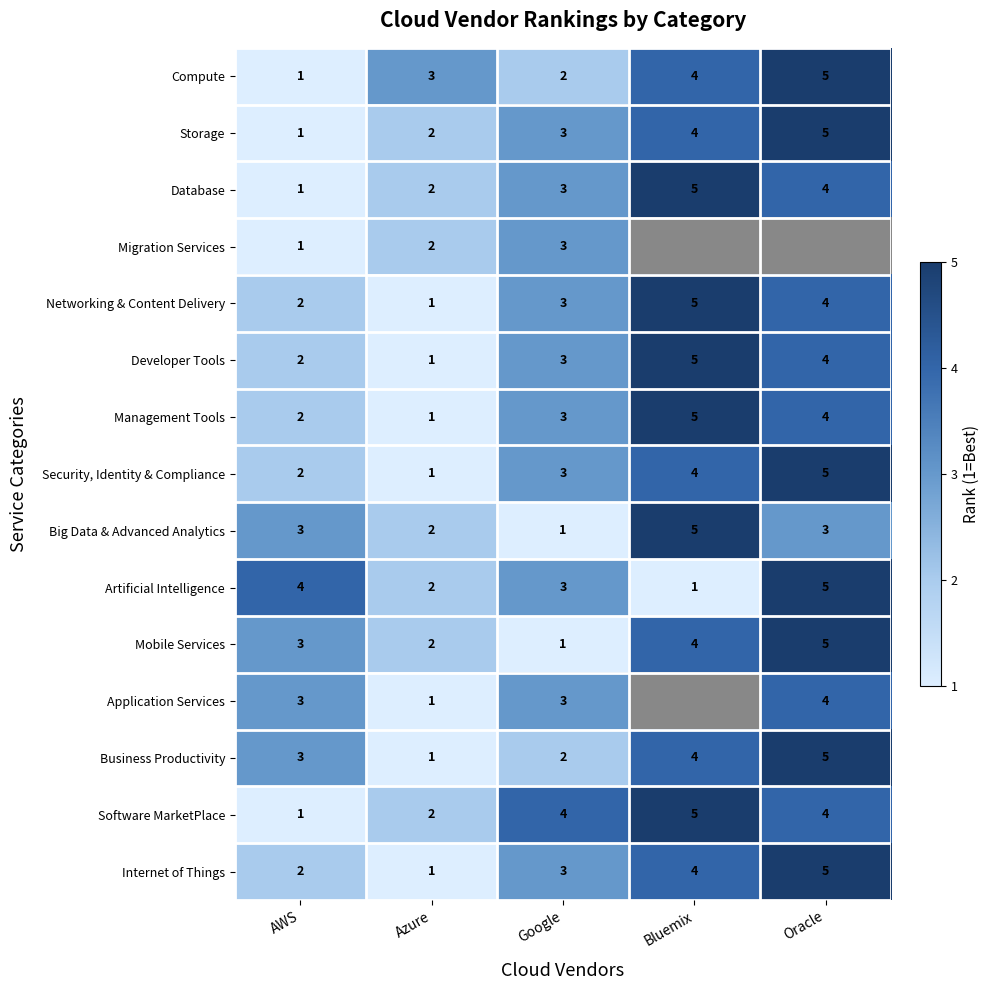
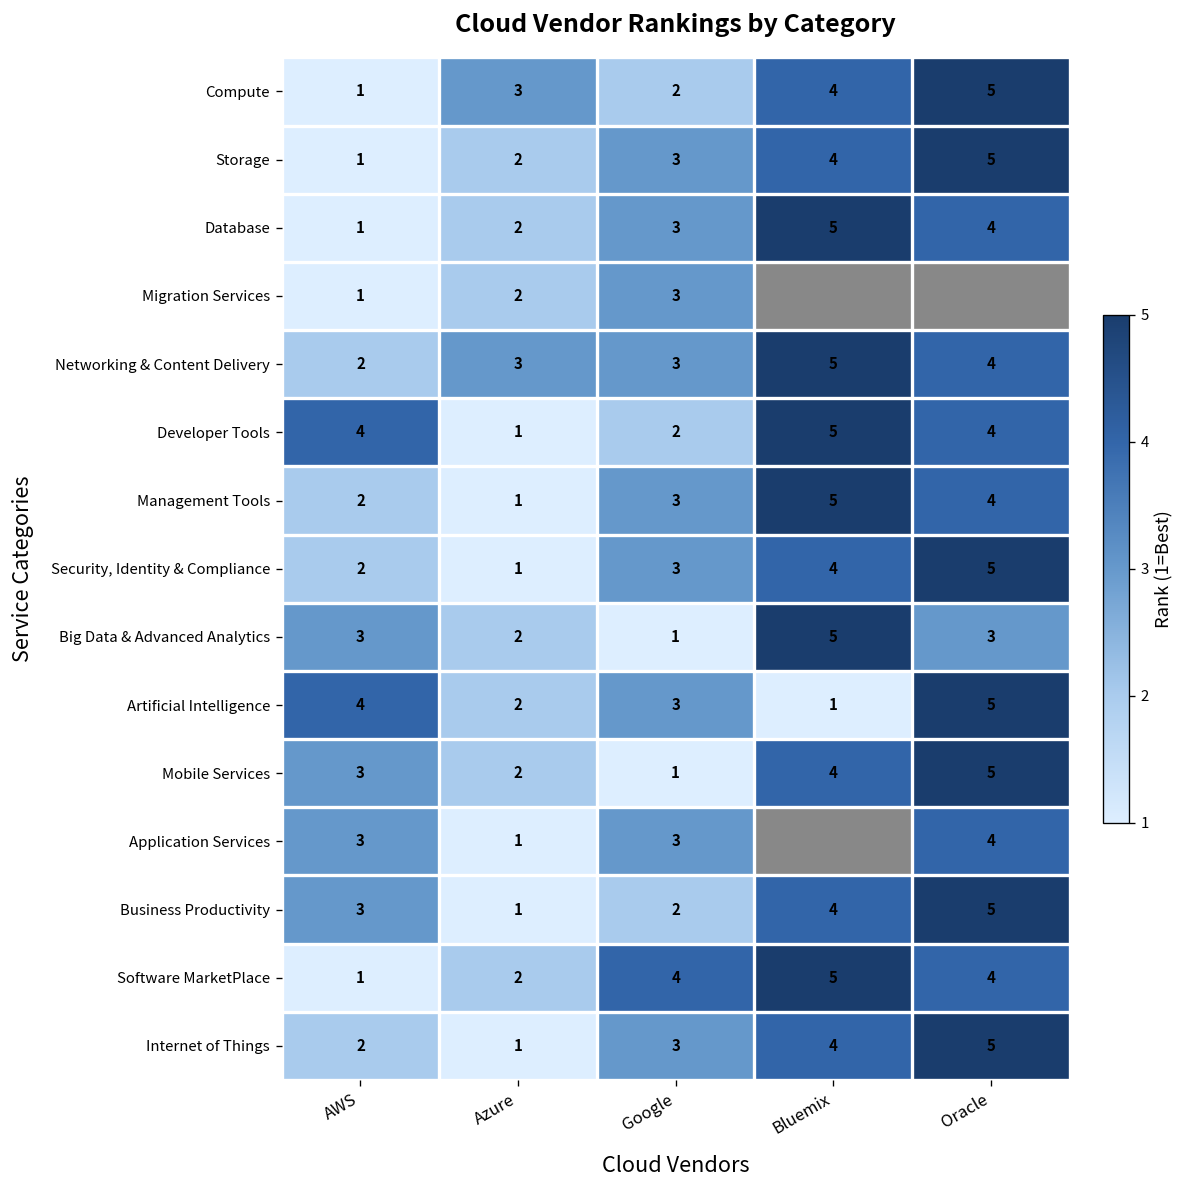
Networking & Content Delivery, Azure: 1 -> 3
Developer Tools, AWS: 2 -> 4
Developer Tools, Google: 3 -> 2
